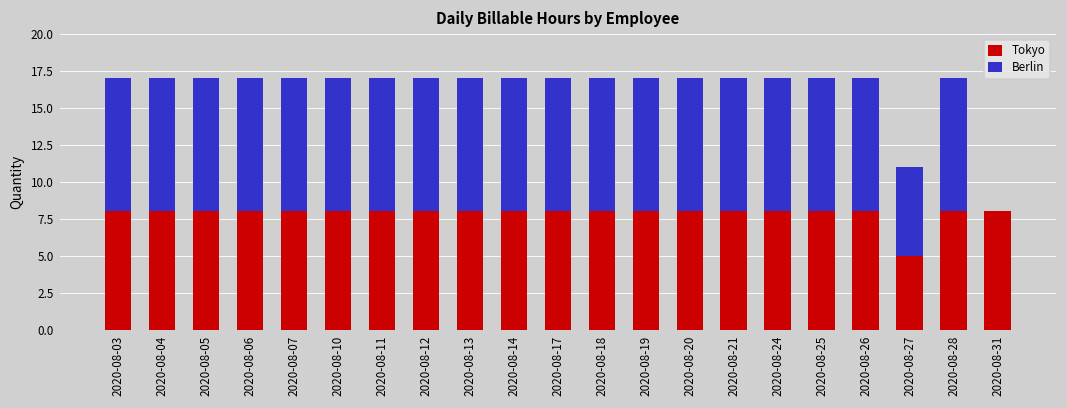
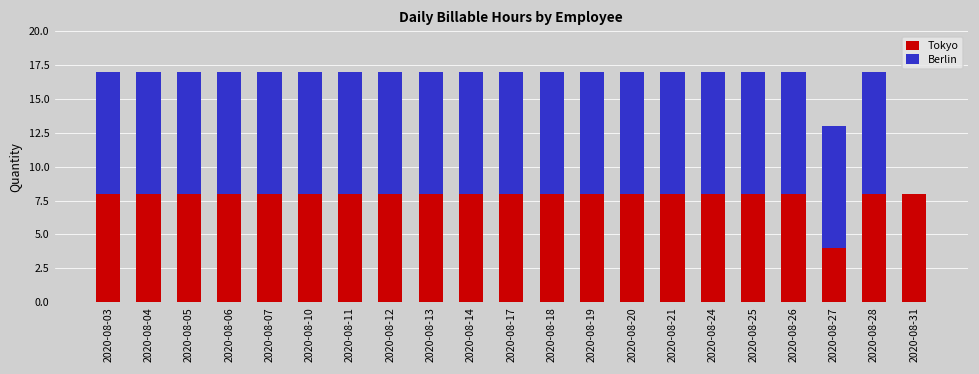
Tokyo, 2020-08-27: 5 -> 4
Berlin, 2020-08-27: 6 -> 9
